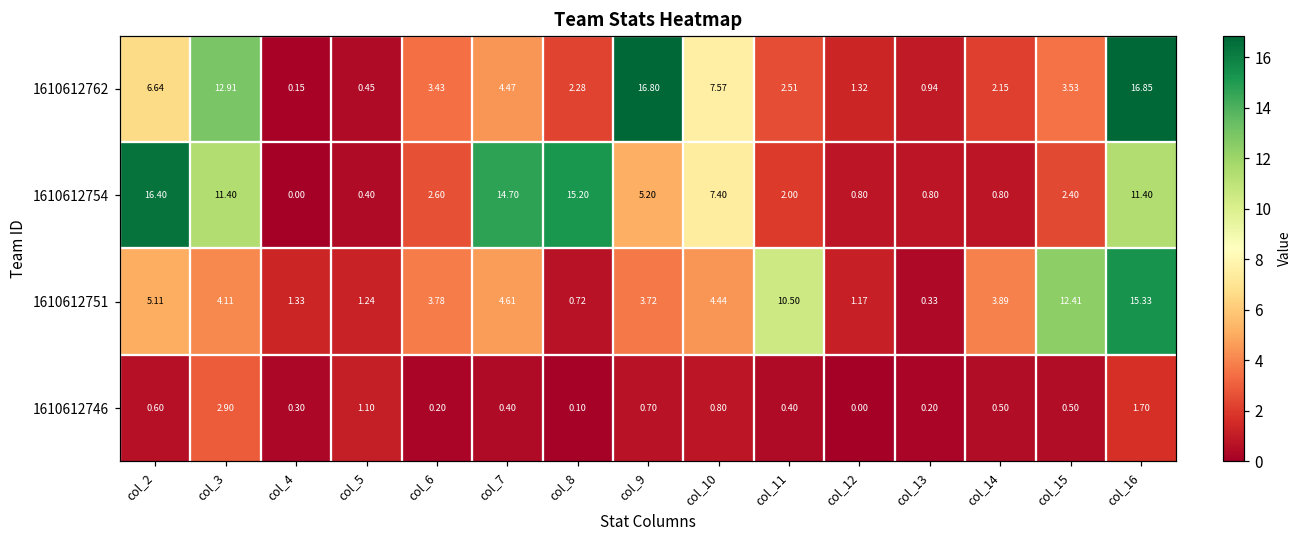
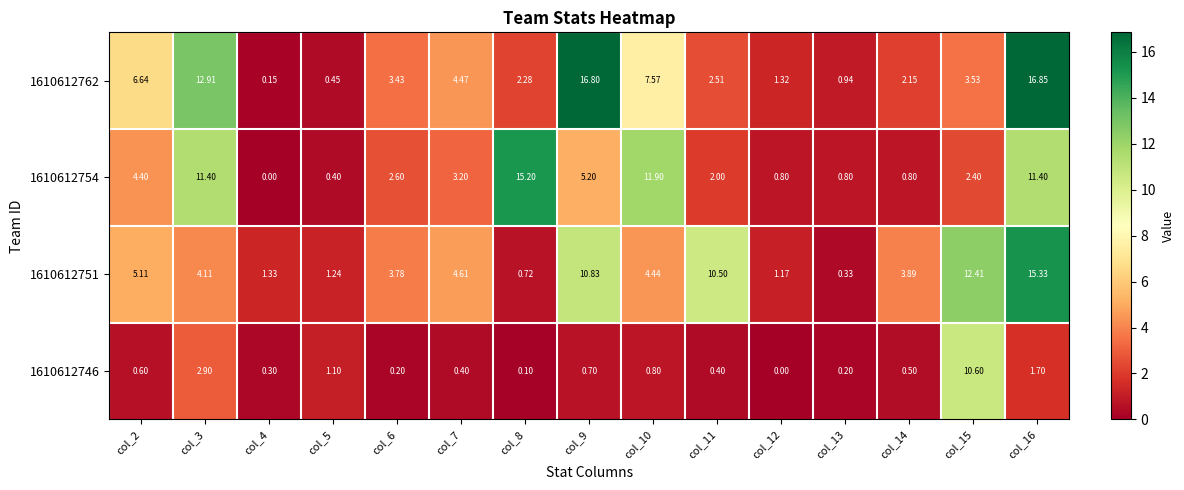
1610612754, col_2: 16.40 -> 4.40
1610612754, col_7: 14.70 -> 3.20
1610612754, col_10: 7.40 -> 11.90
1610612751, col_9: 3.72 -> 10.83
1610612746, col_15: 0.50 -> 10.60
